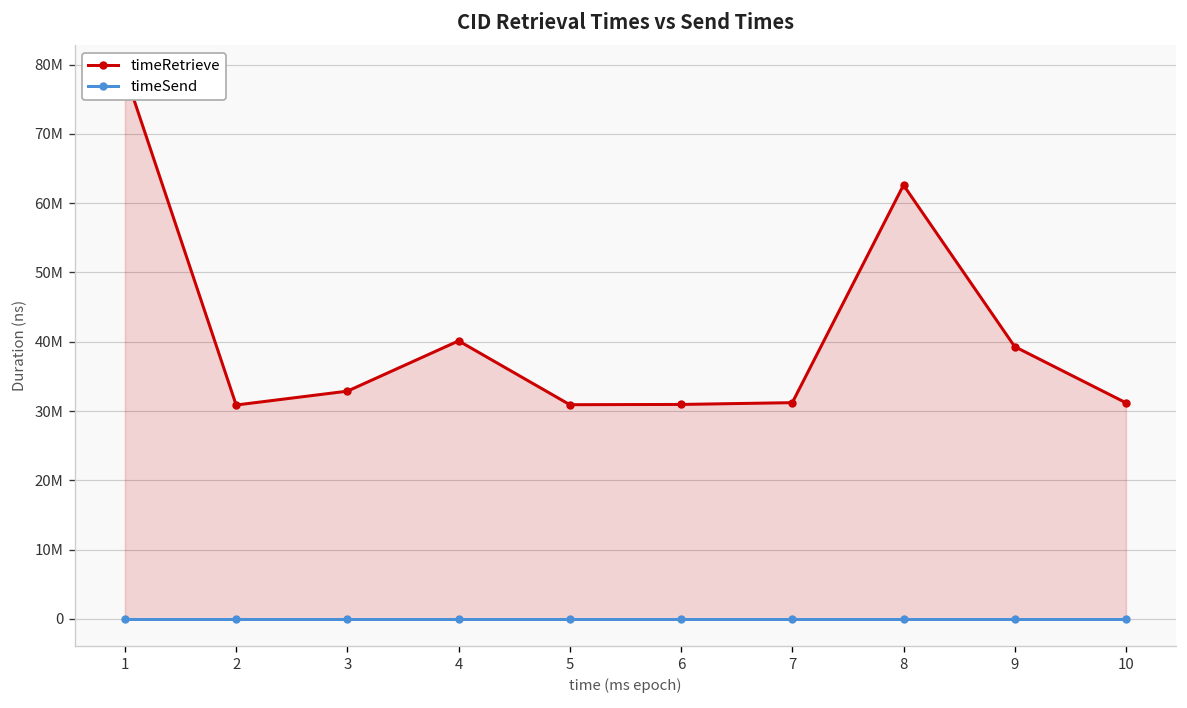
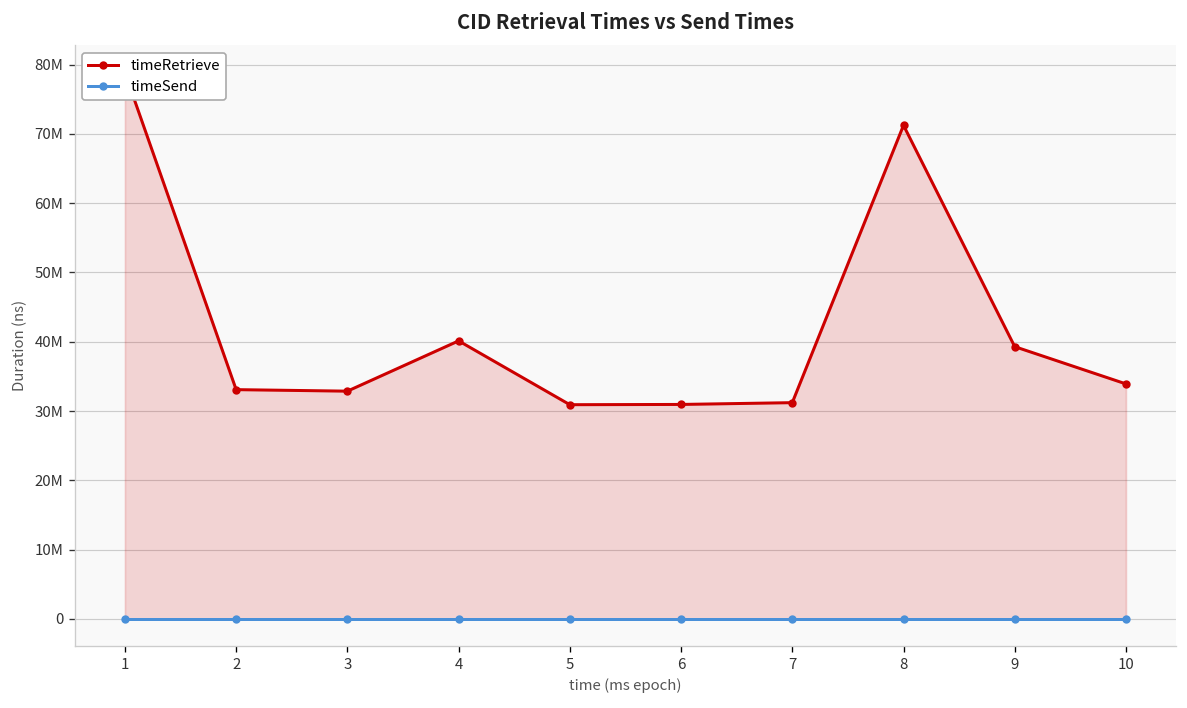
timeRetrieve, 2: 31000000 -> 33000000
timeRetrieve, 8: 63000000 -> 71000000
timeRetrieve, 10: 31000000 -> 34000000
